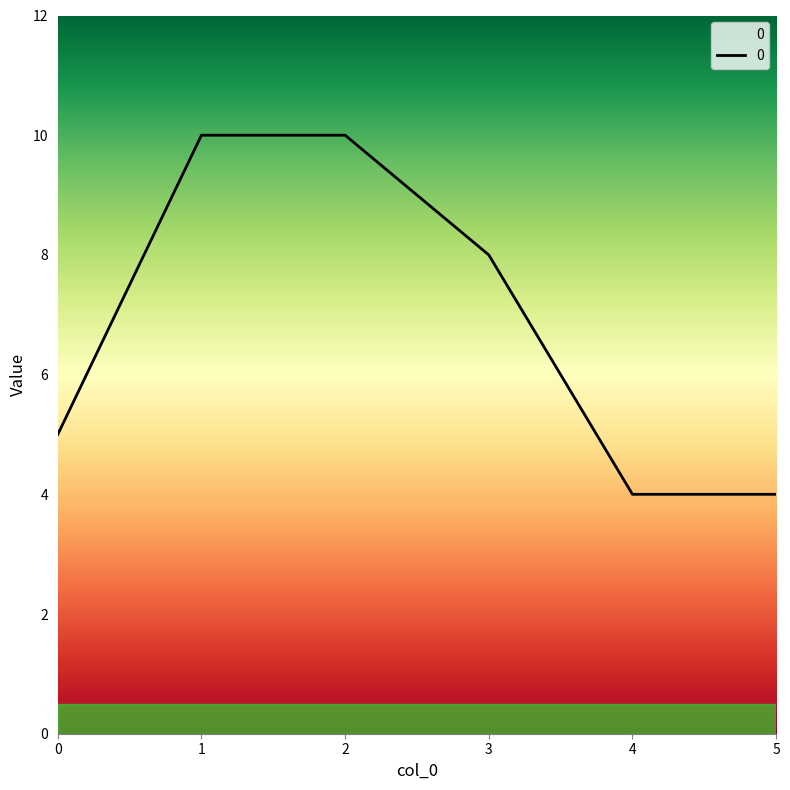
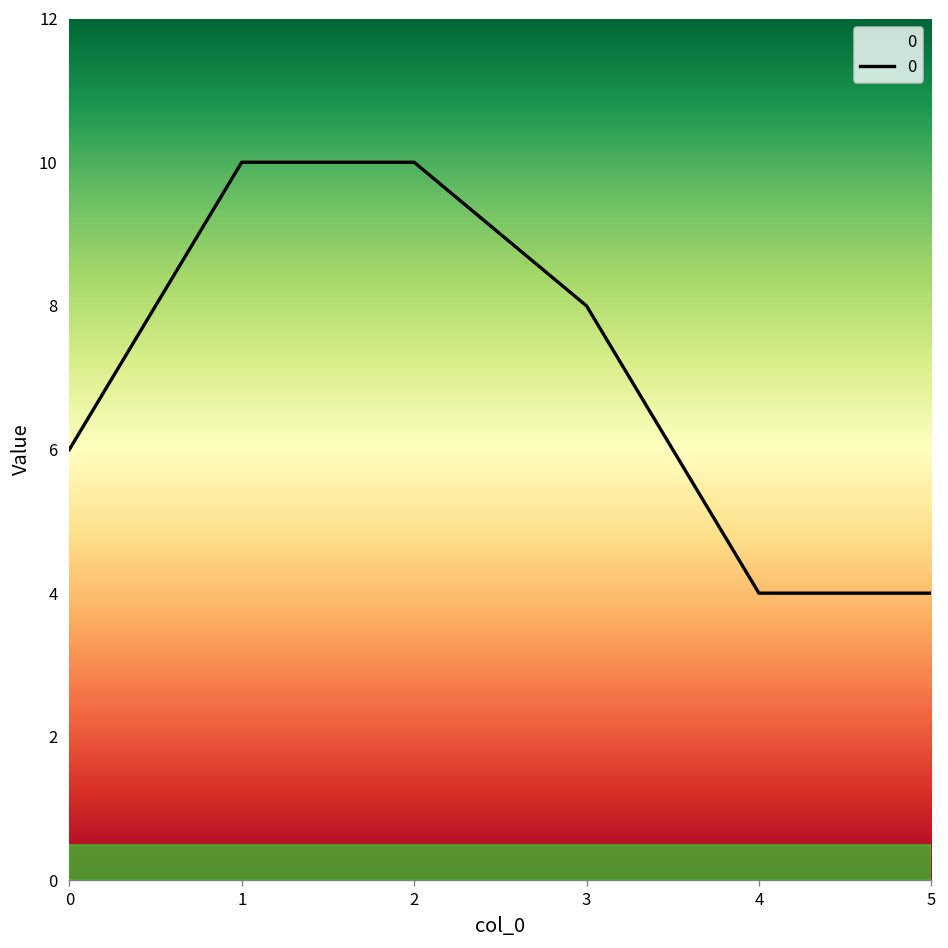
0: 5 -> 6
